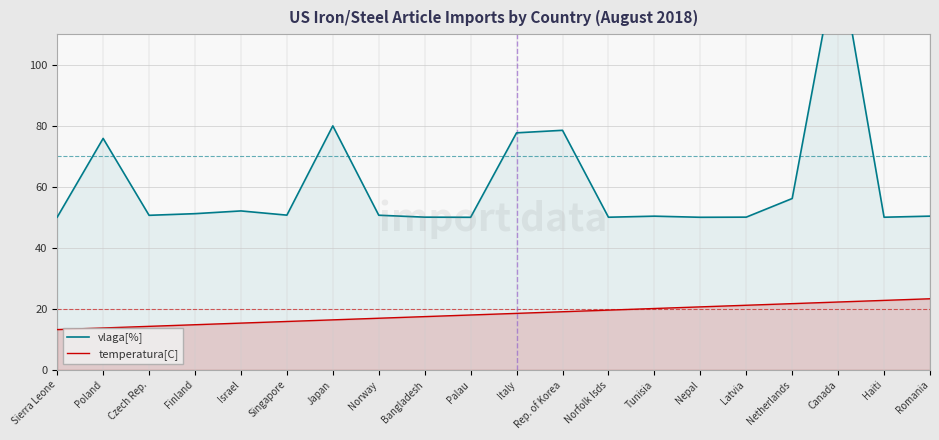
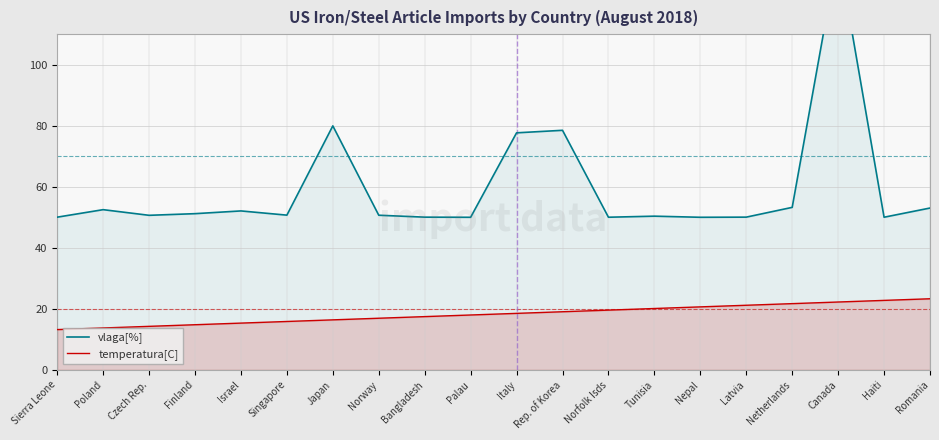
vlaga[%], Poland: 76 -> 52
vlaga[%], Netherlands: 56 -> 53
vlaga[%], Romania: 50 -> 53
